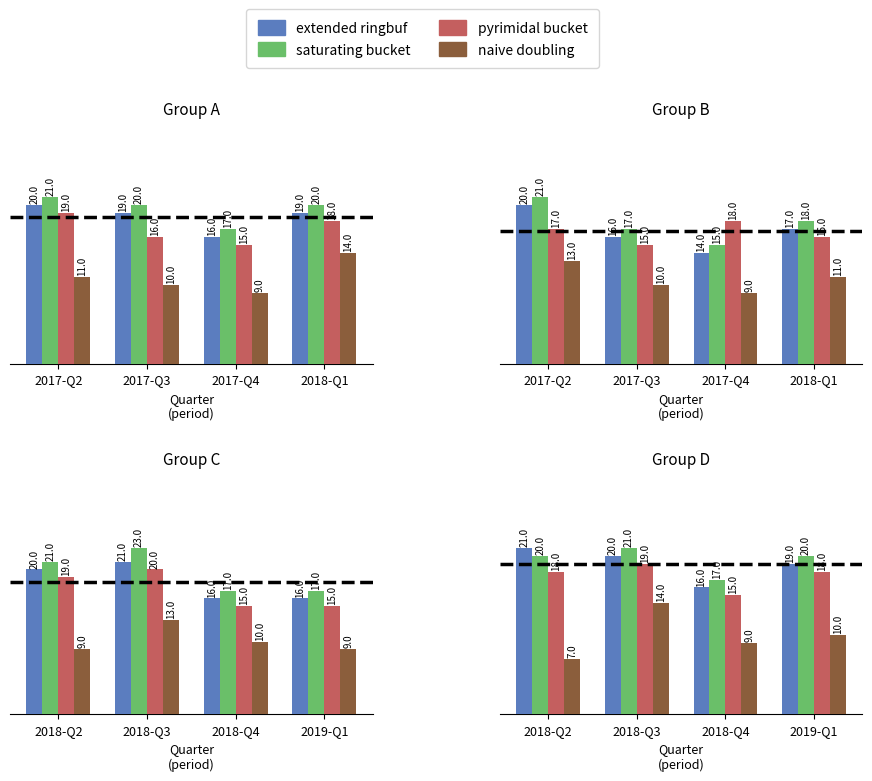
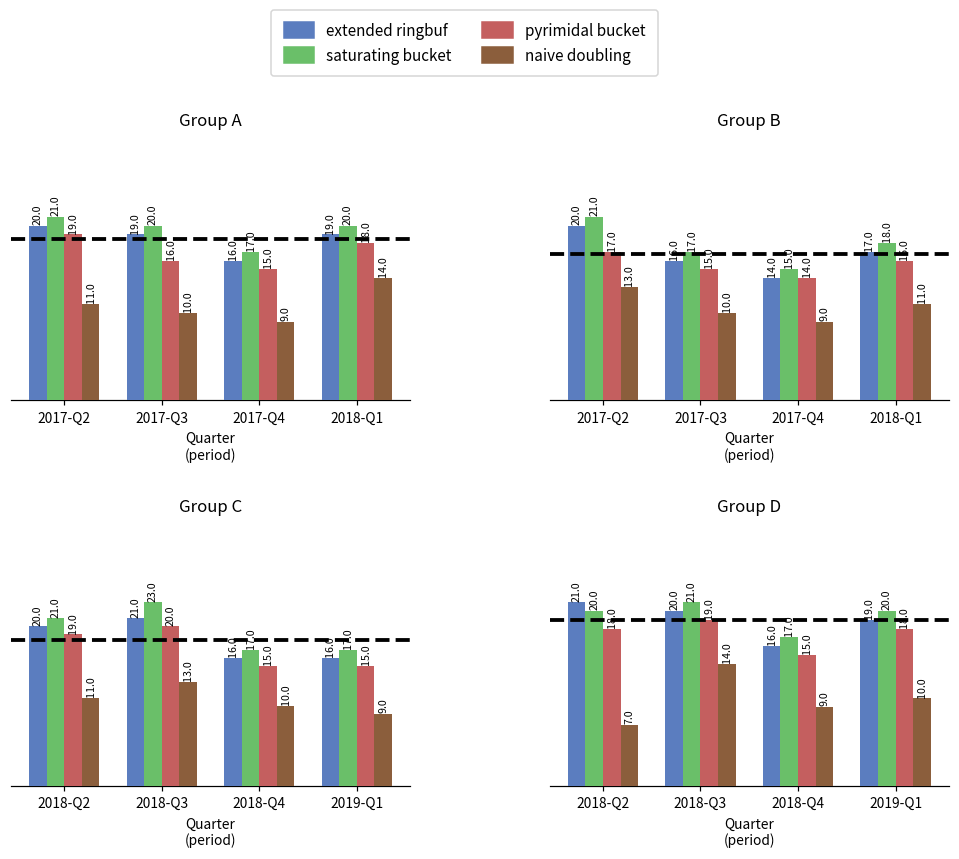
Group B, pyrimidal bucket, 2017-Q4: 18.0 -> 14.0
Group C, naive doubling, 2018-Q2: 9.0 -> 11.0
